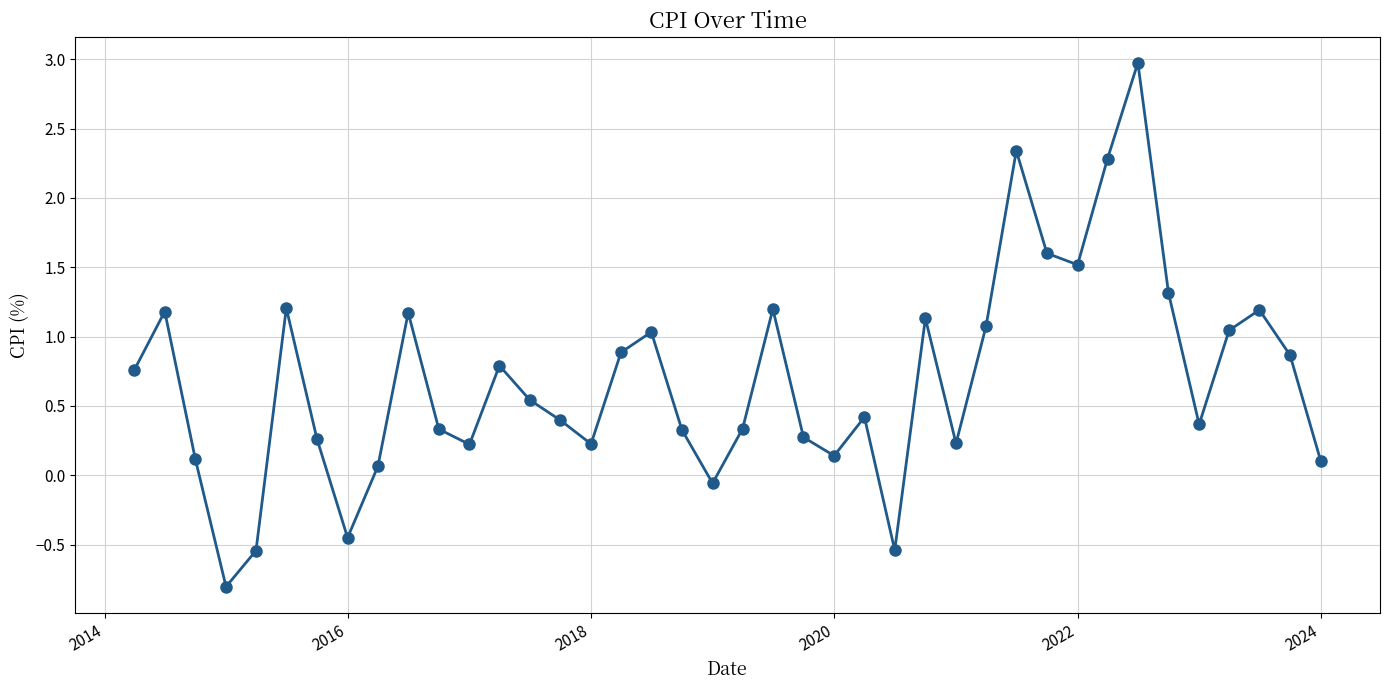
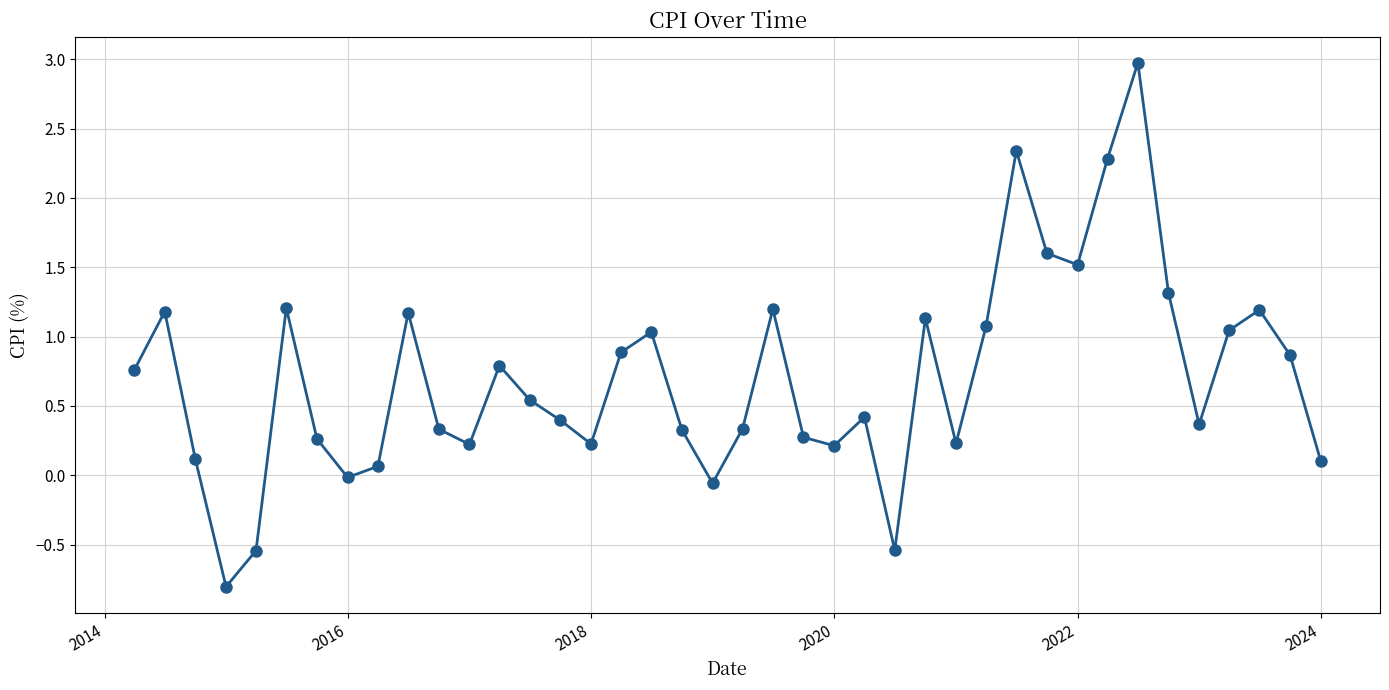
2016: -0.45 -> -0.02
2020: 0.14 -> 0.21
